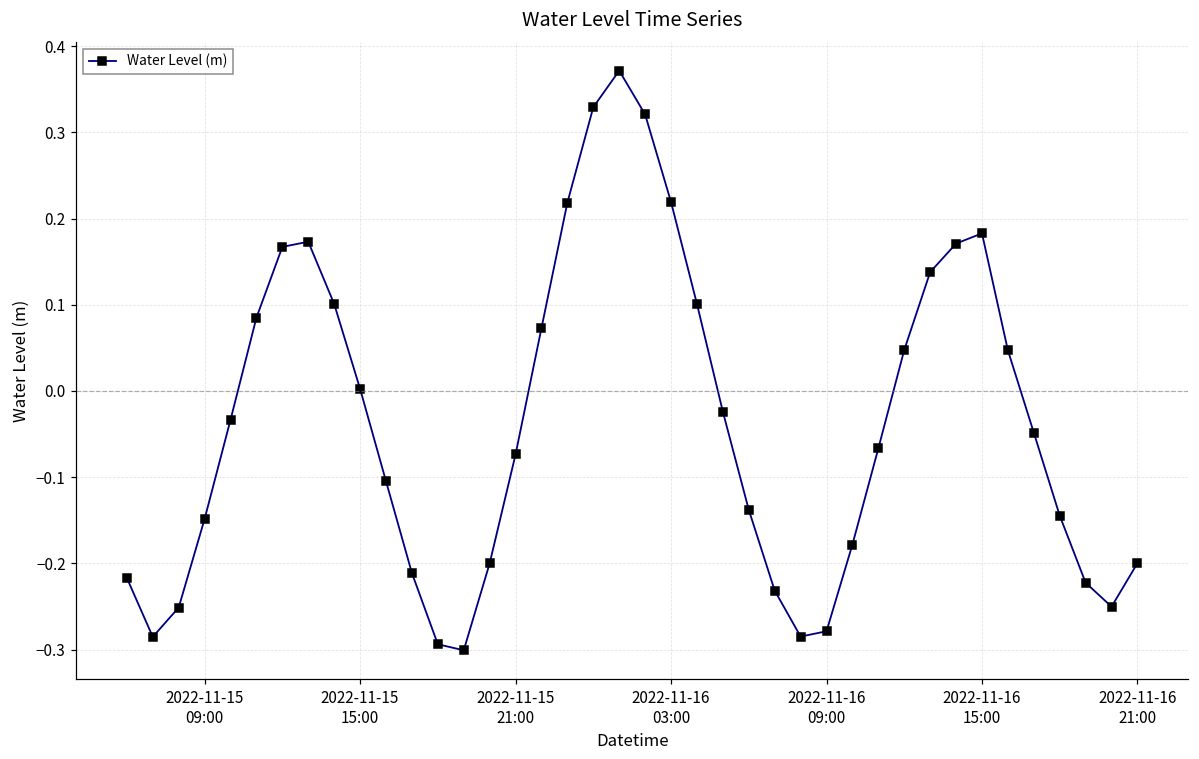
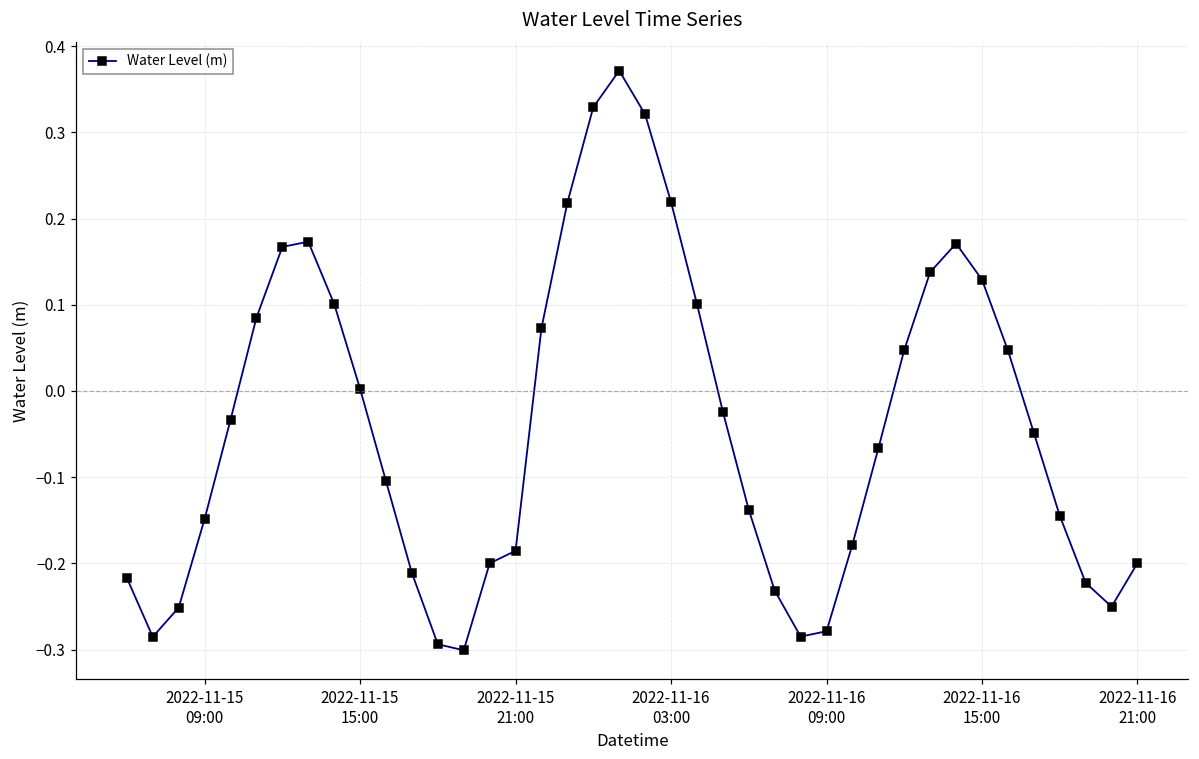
2022-11-15 21:00: -0.07 -> -0.19
2022-11-16 15:00: 0.18 -> 0.13
